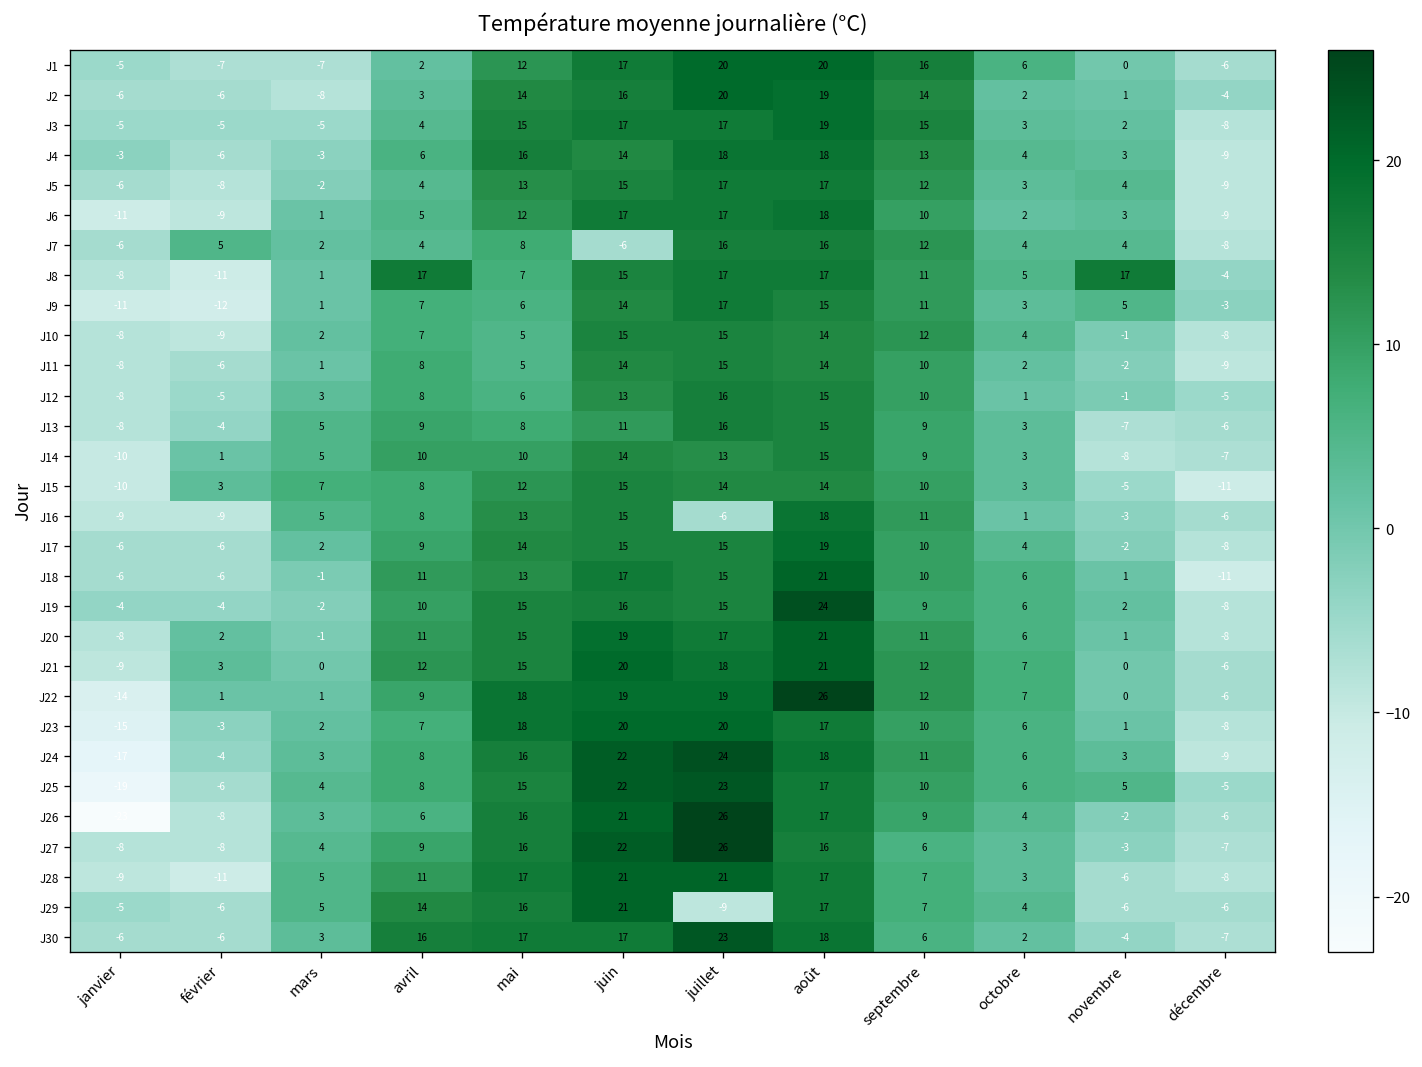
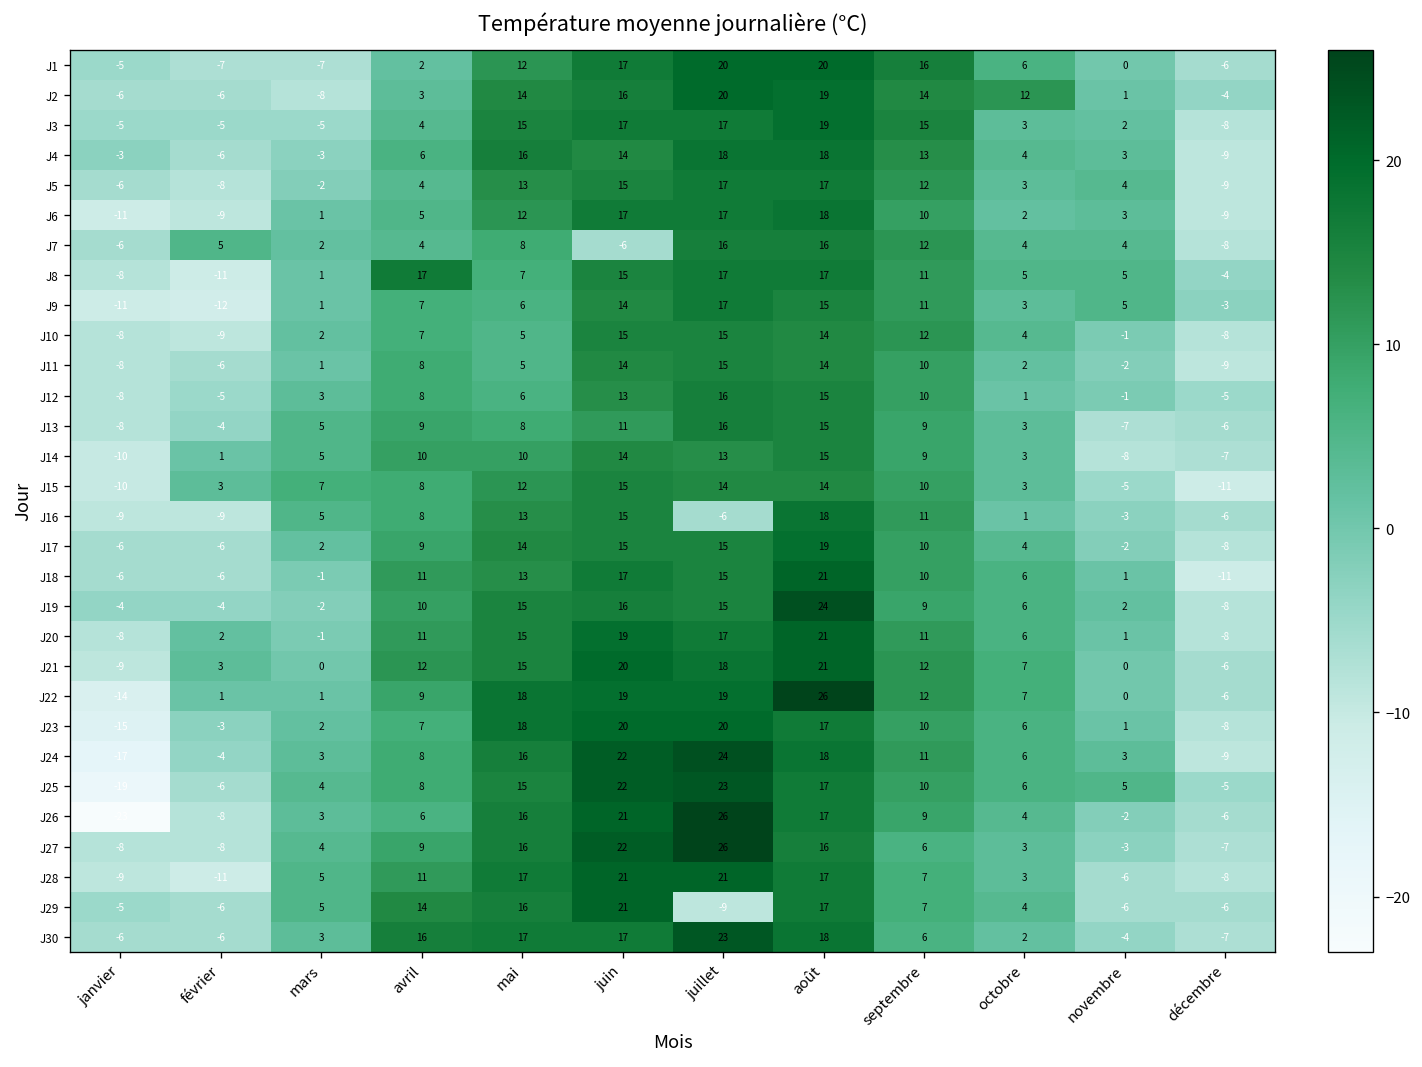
J2, octobre: 2 -> 12
J8, novembre: 17 -> 5
